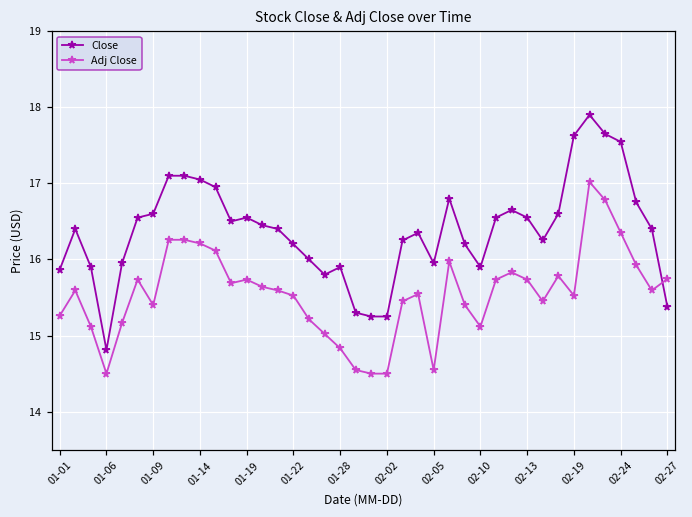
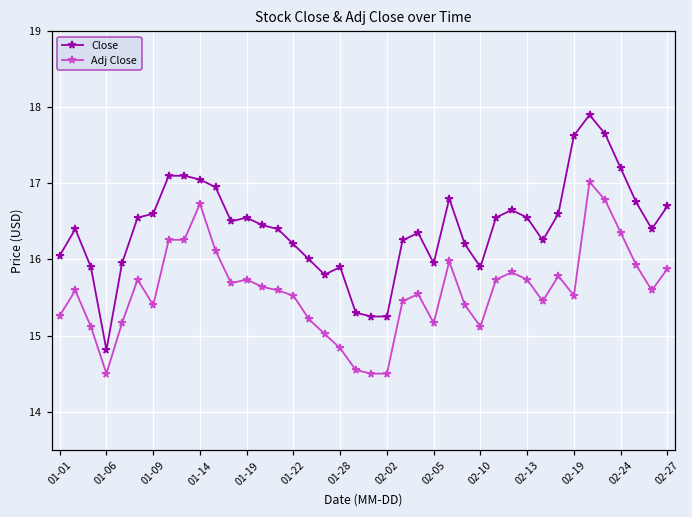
Close, 01-01: 15.9 -> 16.0
Adj Close, 01-14: 16.2 -> 16.7
Adj Close, 02-05: 14.5 -> 15.2
Close, 02-24: 17.5 -> 17.2
Close, 02-27: 15.4 -> 16.7
Adj Close, 02-27: 15.7 -> 15.9
